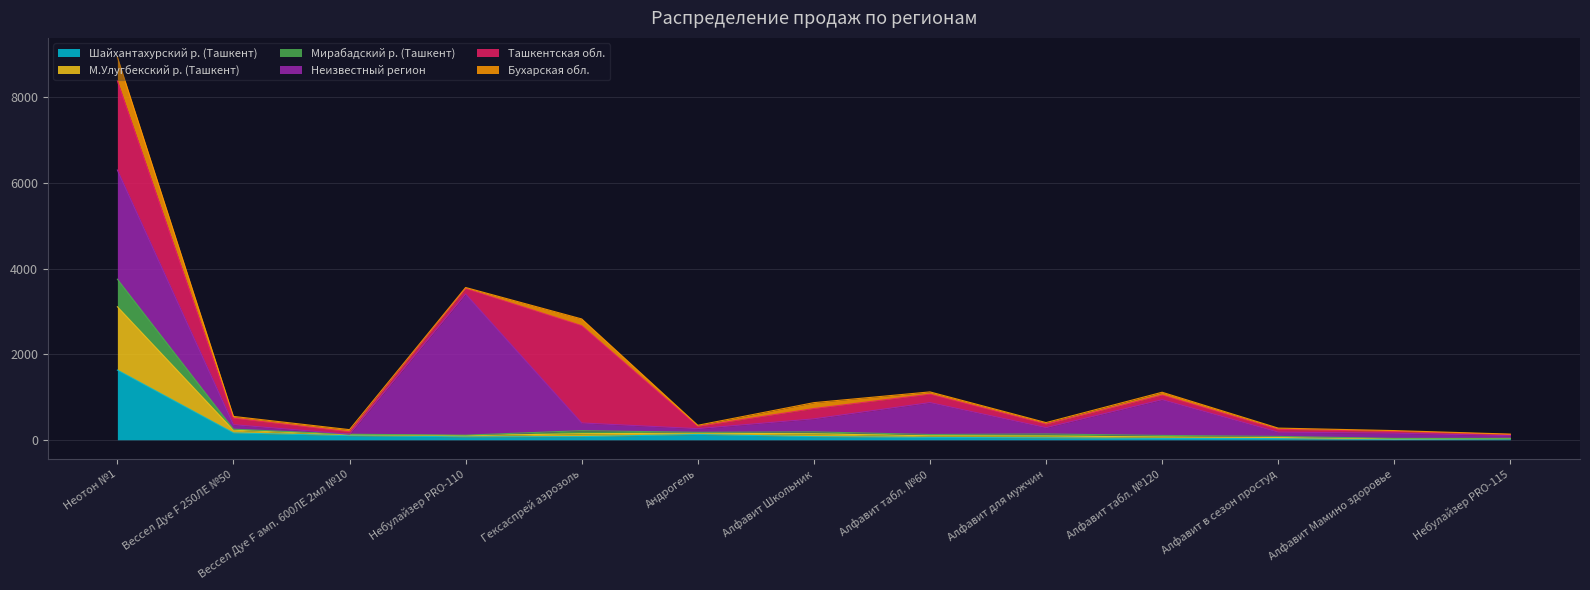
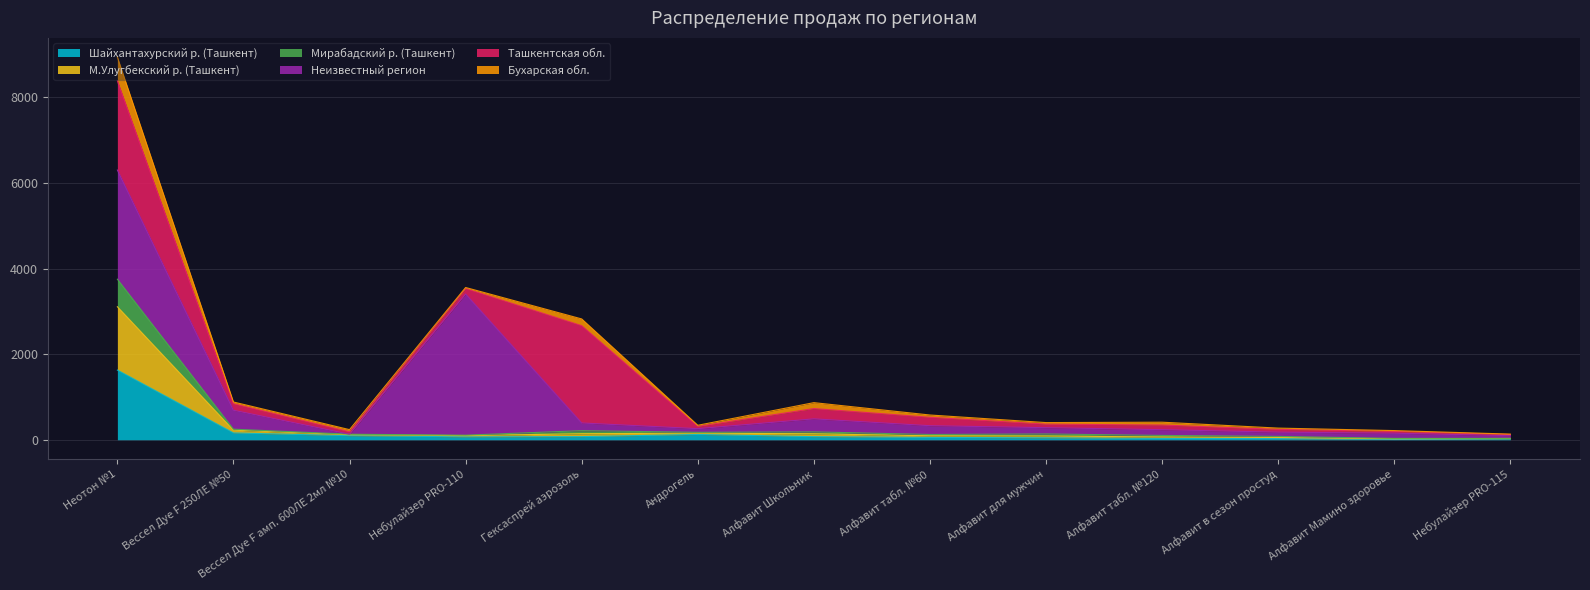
Неизвестный регион, Вессел Дуе F 250ЛЕ №50: 100 -> 400
Неизвестный регион, Алфавит табл. №60: 700 -> 200
Неизвестный регион, Алфавит табл. №120: 800 -> 100
